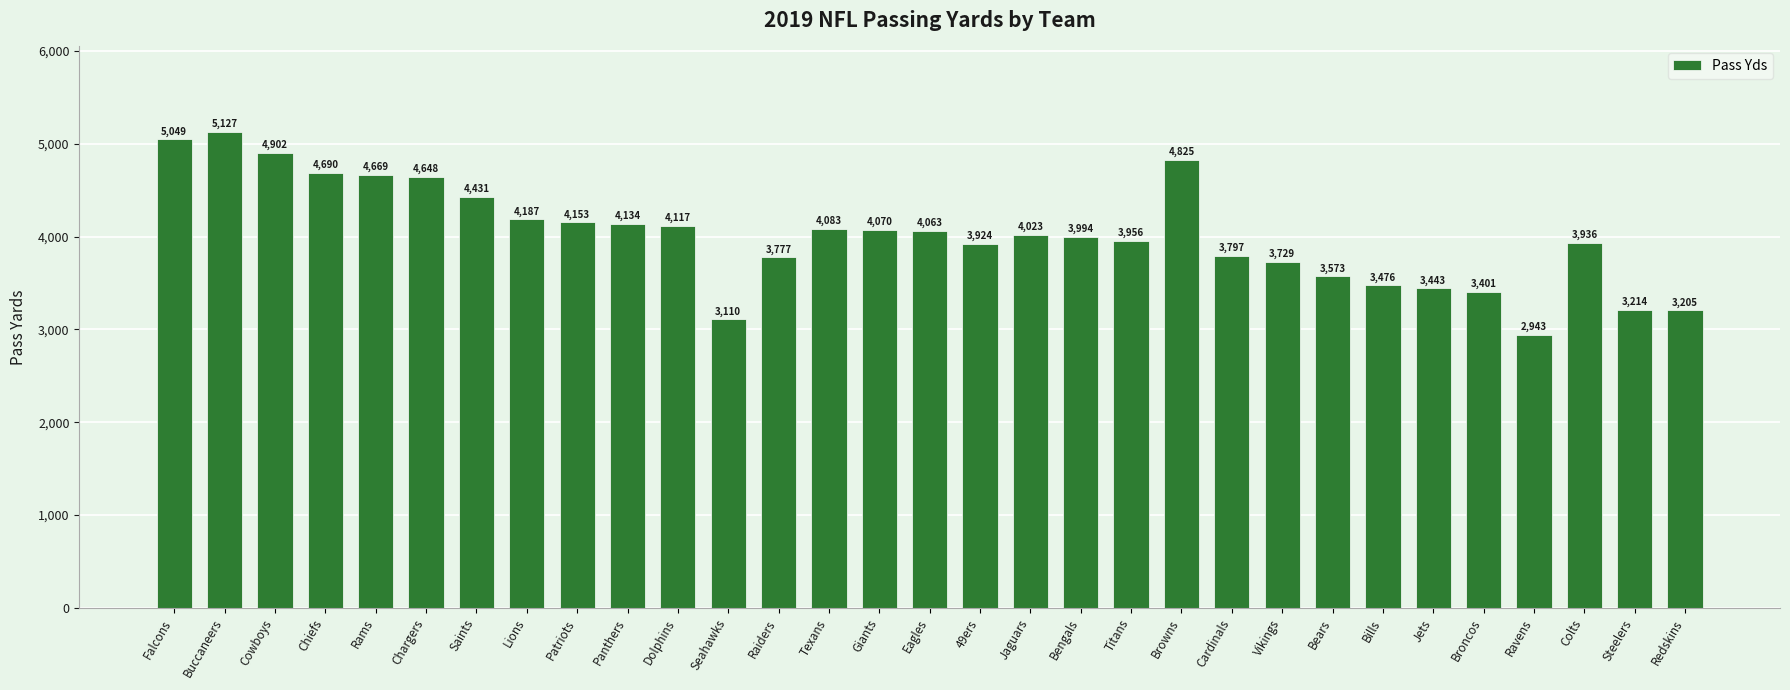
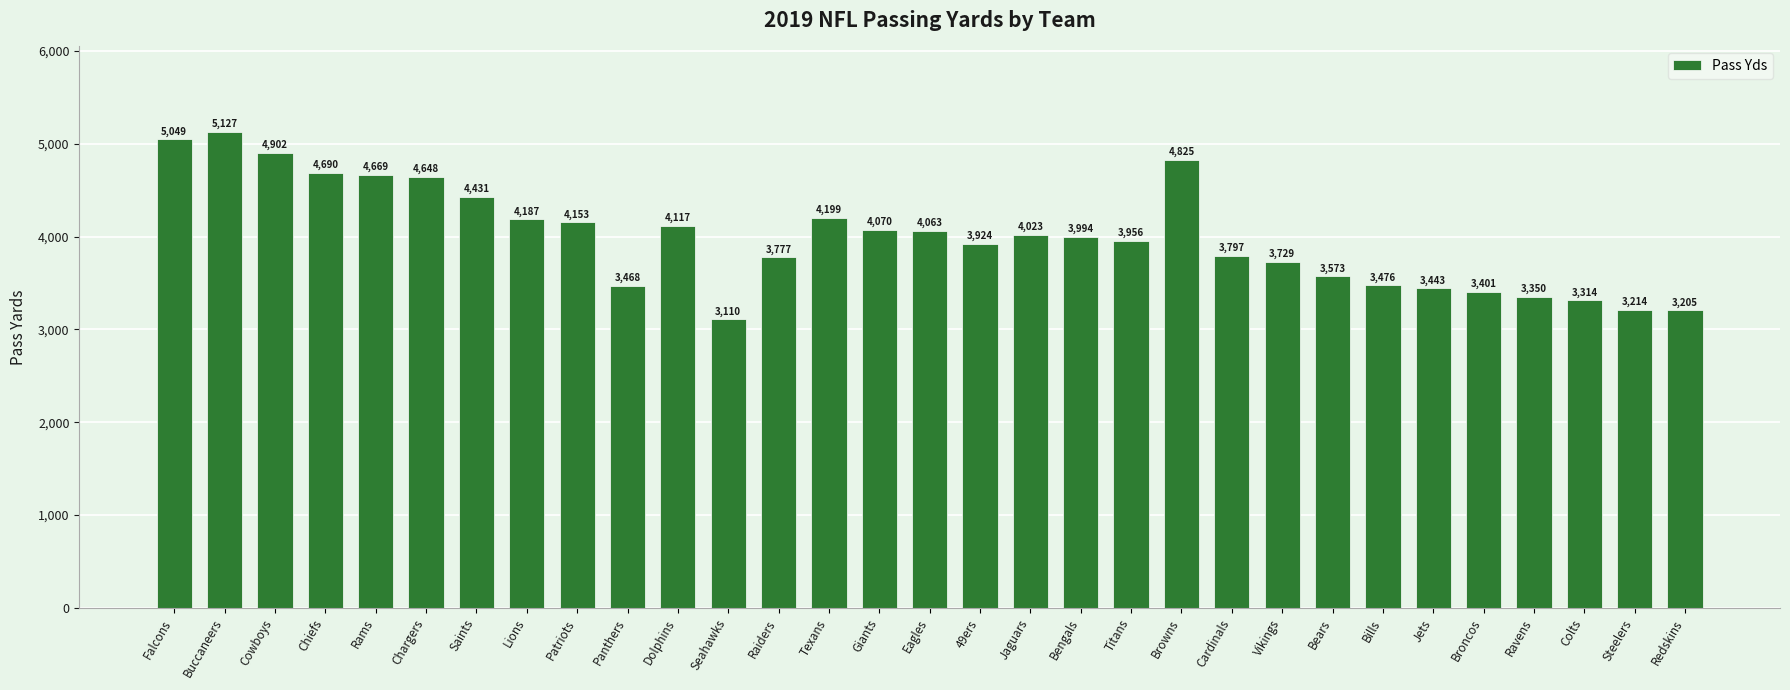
Panthers: 4,134 -> 3,468
Texans: 4,083 -> 4,199
Ravens: 2,943 -> 3,350
Colts: 3,936 -> 3,314
